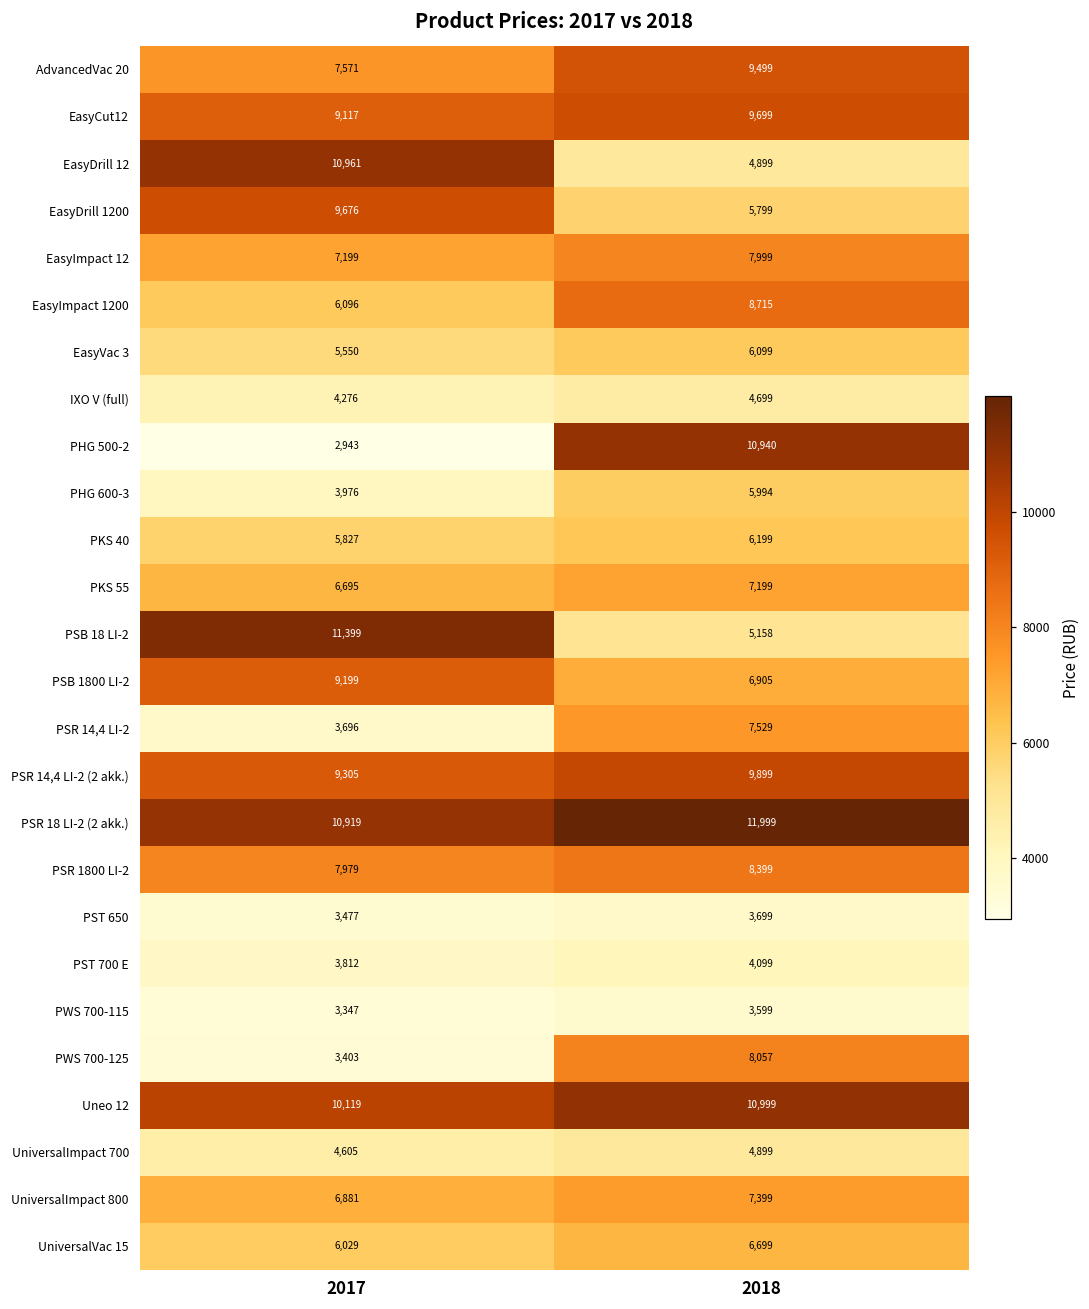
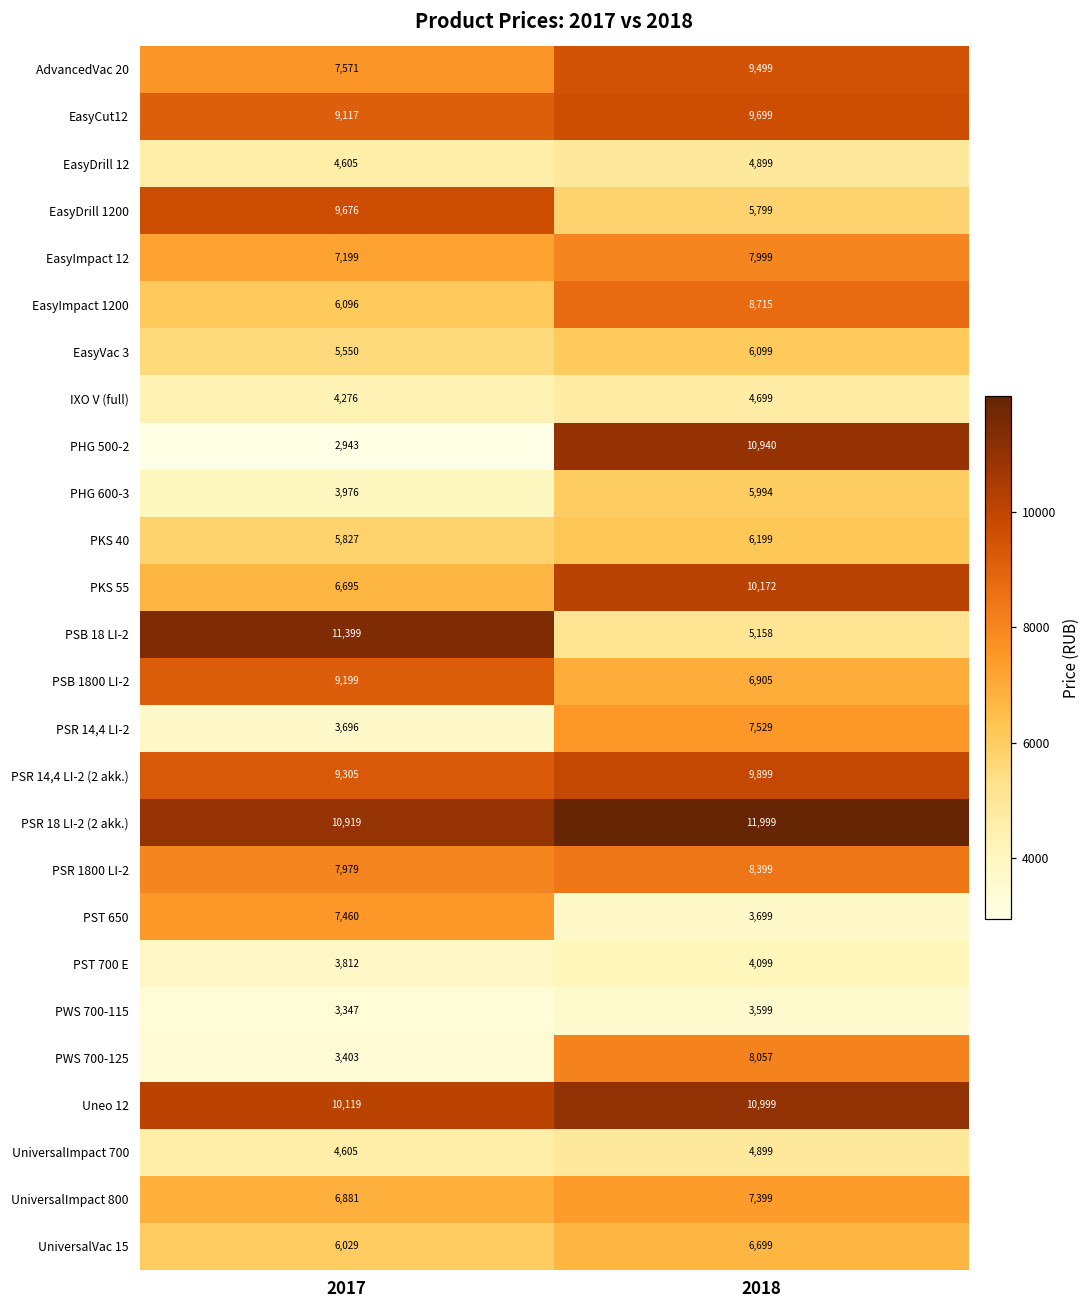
EasyDrill 12, 2017: 10,961 -> 4,605
PKS 55, 2018: 7,199 -> 10,172
PST 650, 2017: 3,477 -> 7,460
